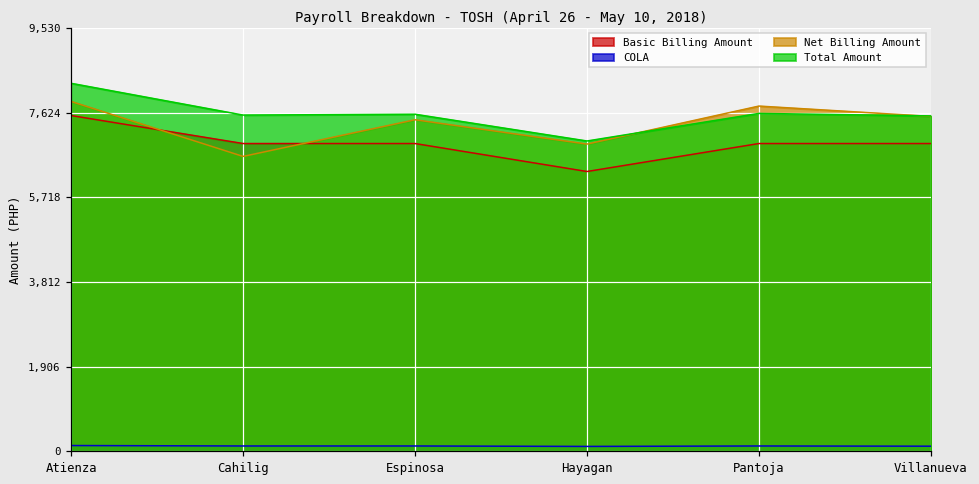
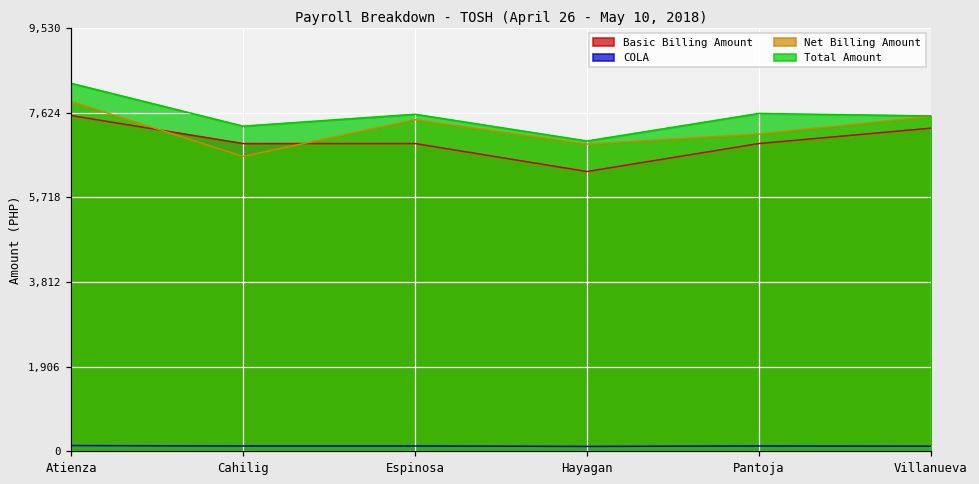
Total Amount, Cahilig: 7,600 -> 7,300
Net Billing Amount, Pantoja: 7,800 -> 7,100
Basic Billing Amount, Villanueva: 6,900 -> 7,300
